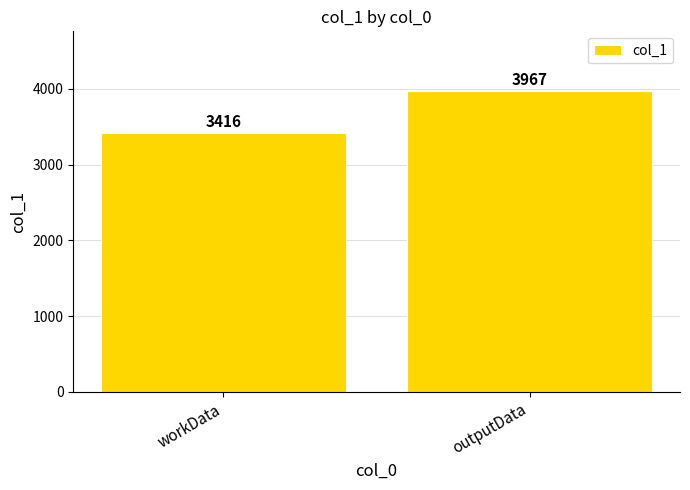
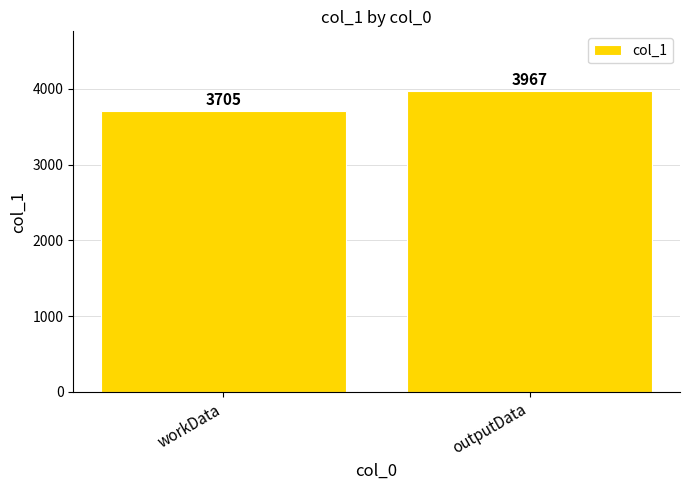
workData: 3416 -> 3705
